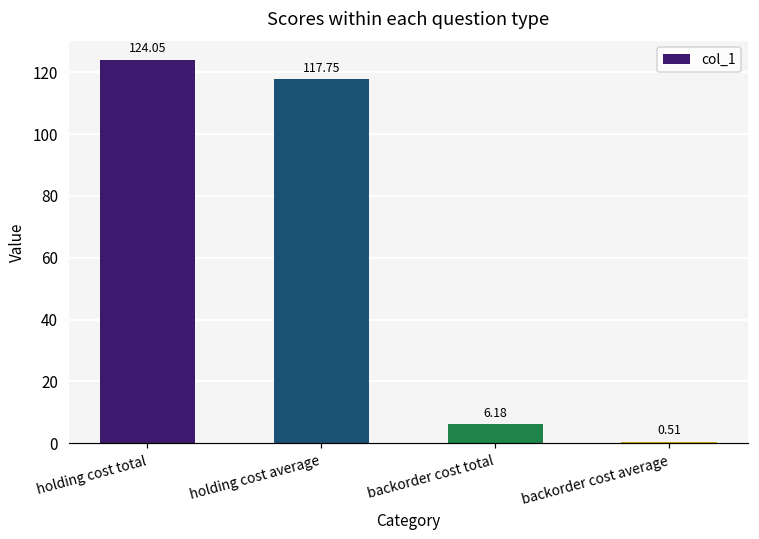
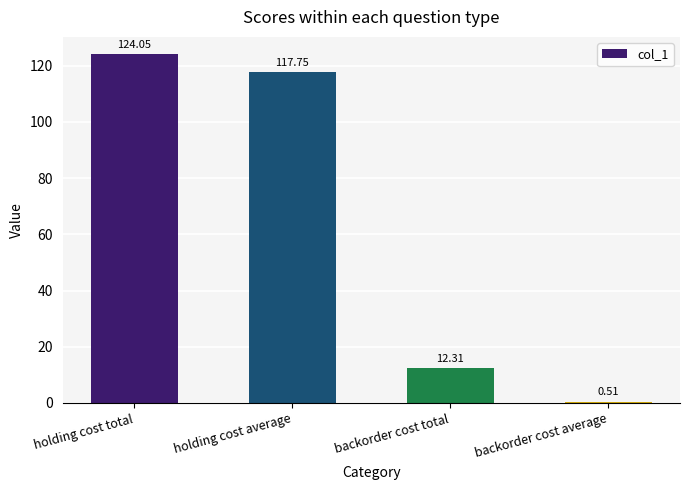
backorder cost total: 6.18 -> 12.31
